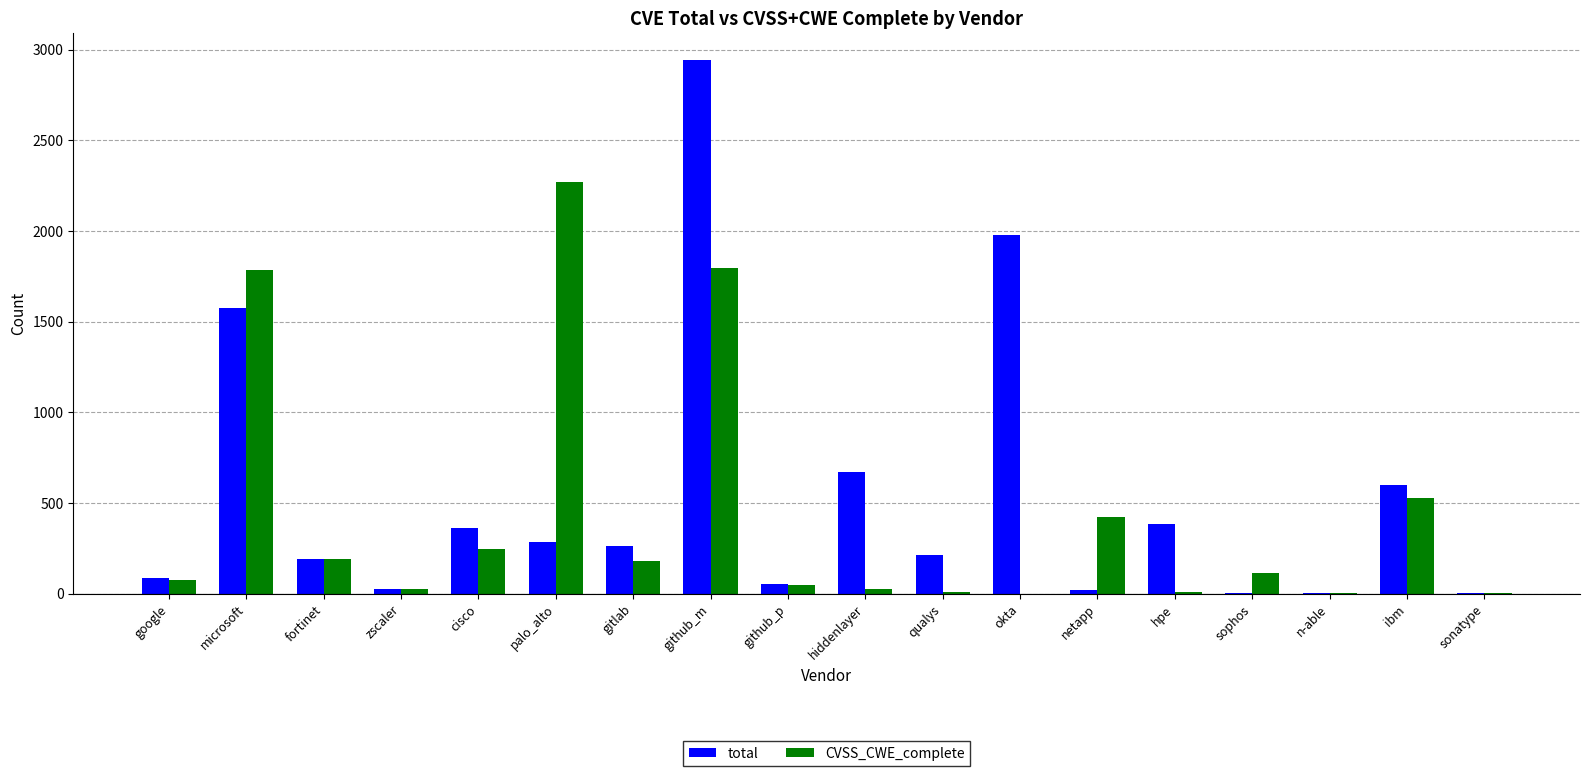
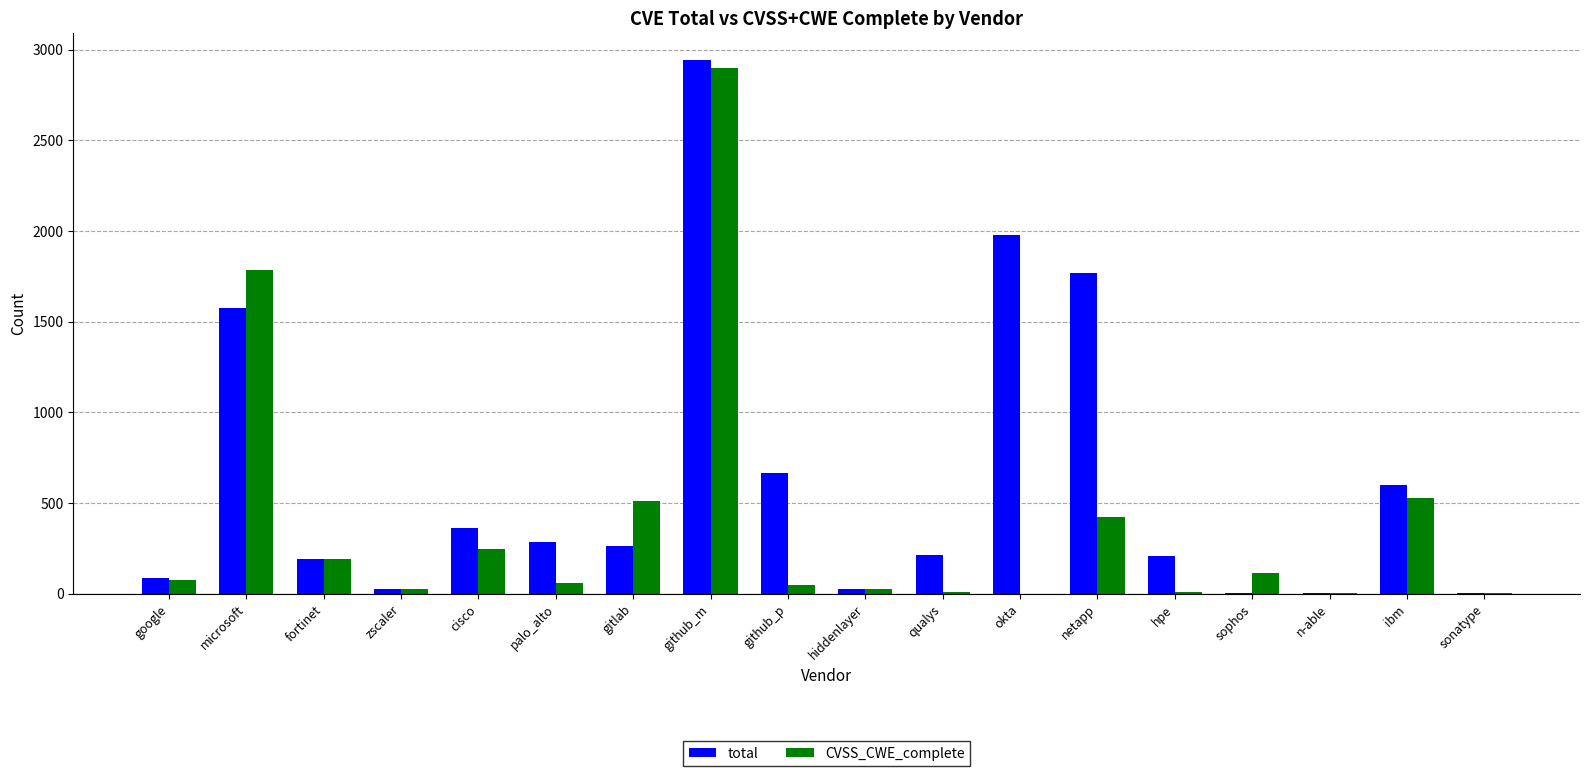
CVSS_CWE_complete, palo_alto: 2270 -> 60
CVSS_CWE_complete, gitlab: 180 -> 510
CVSS_CWE_complete, github_m: 1800 -> 2900
total, github_p: 50 -> 670
total, hiddenlayer: 670 -> 20
total, netapp: 20 -> 1770
total, hpe: 380 -> 210
